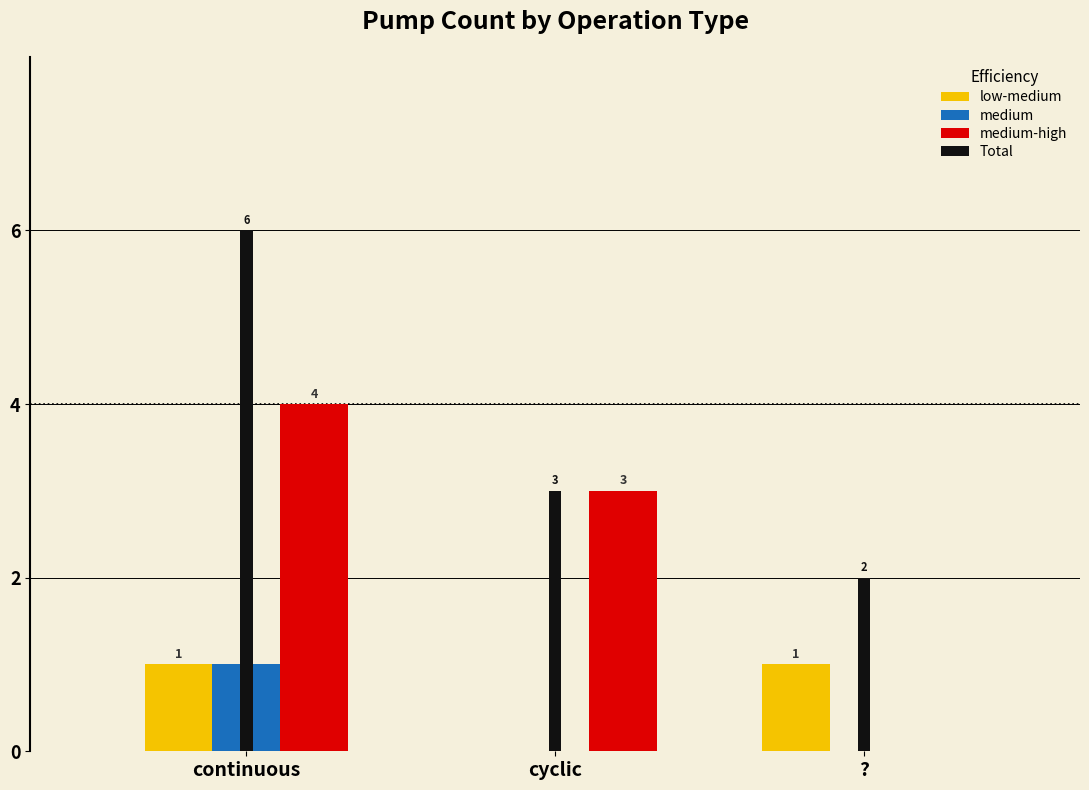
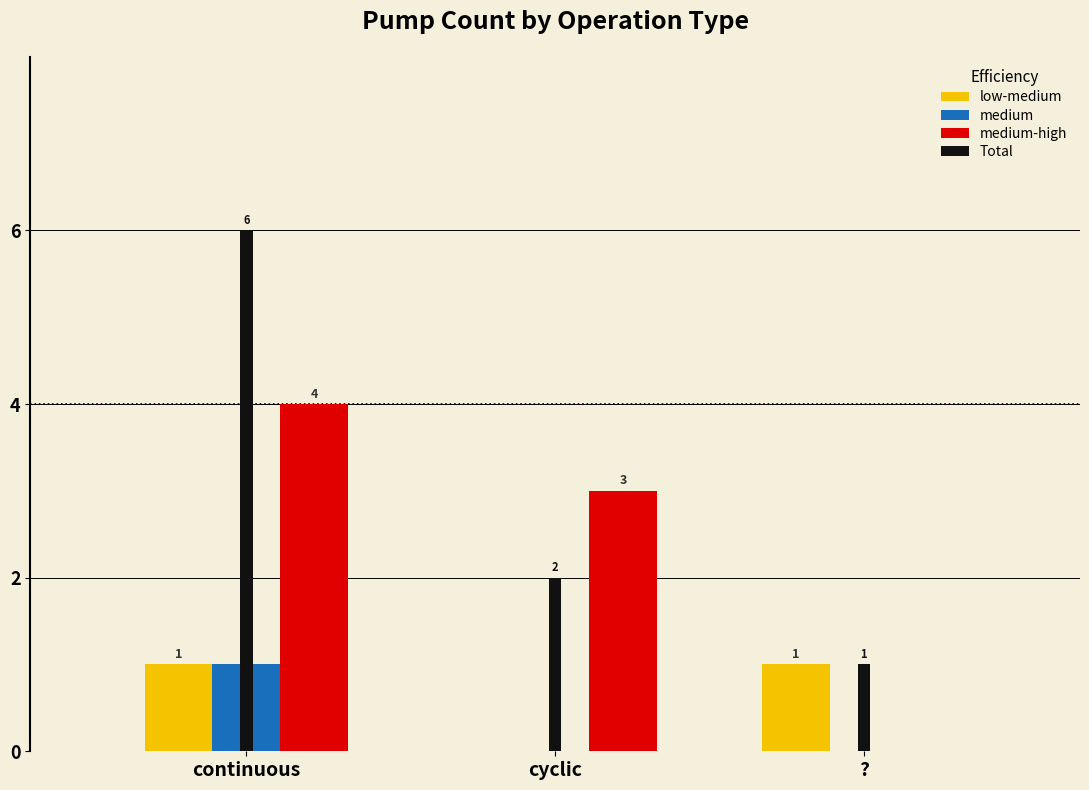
Total, cyclic: 3 -> 2
Total, ?: 2 -> 1
